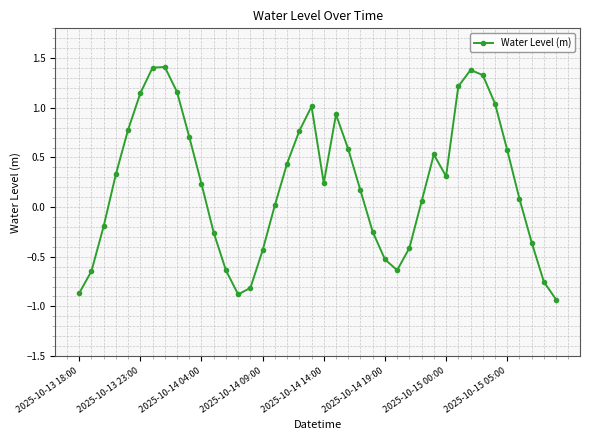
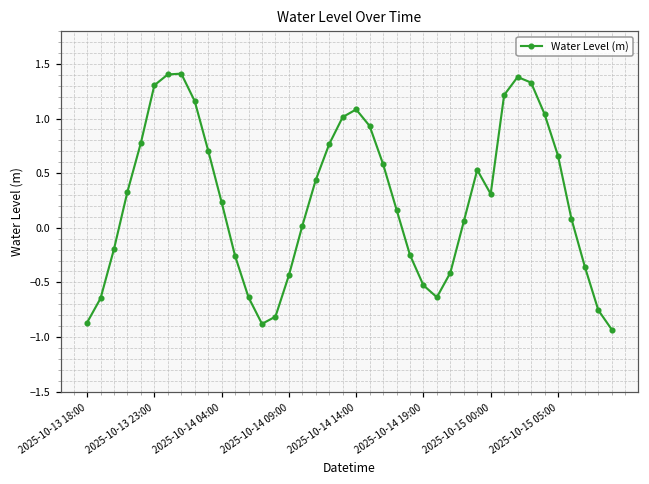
2025-10-13 23:00: 1.1 -> 1.3
2025-10-14 14:00: 0.2 -> 1.1
2025-10-15 05:00: 0.6 -> 0.7
